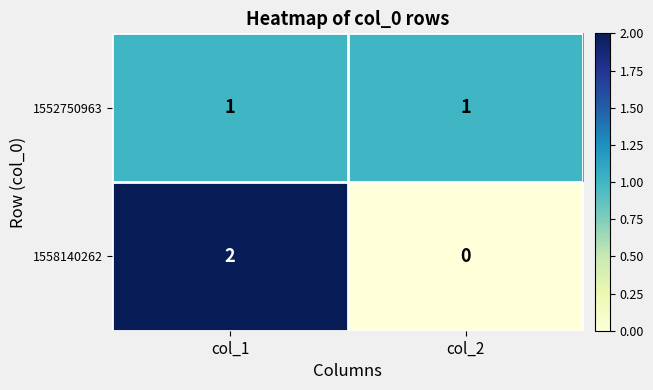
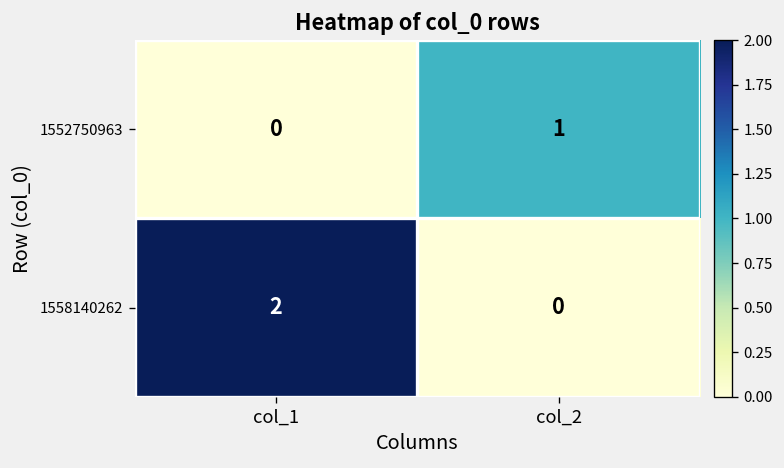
1552750963, col_1: 1 -> 0
